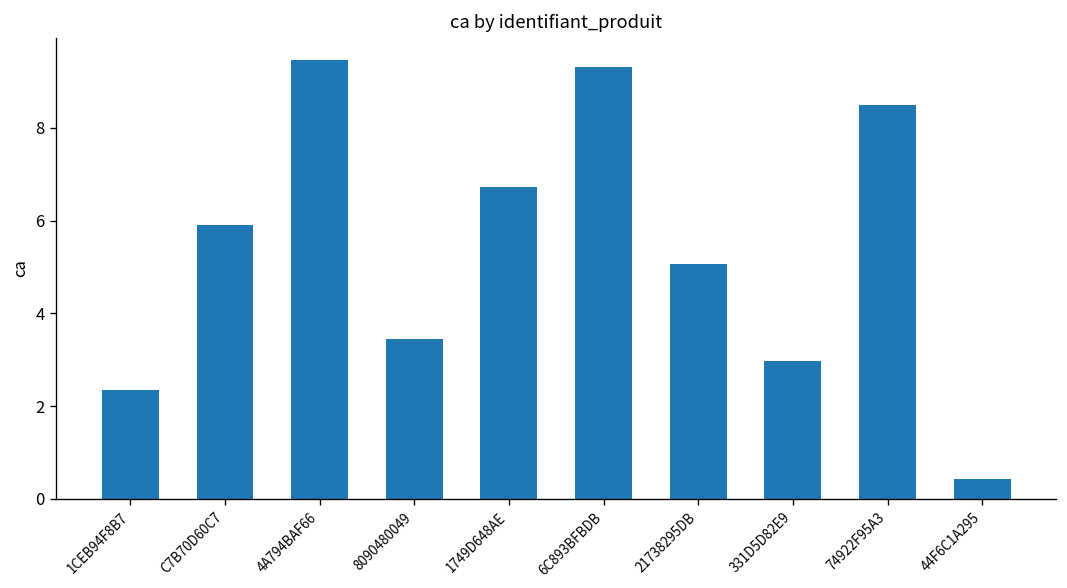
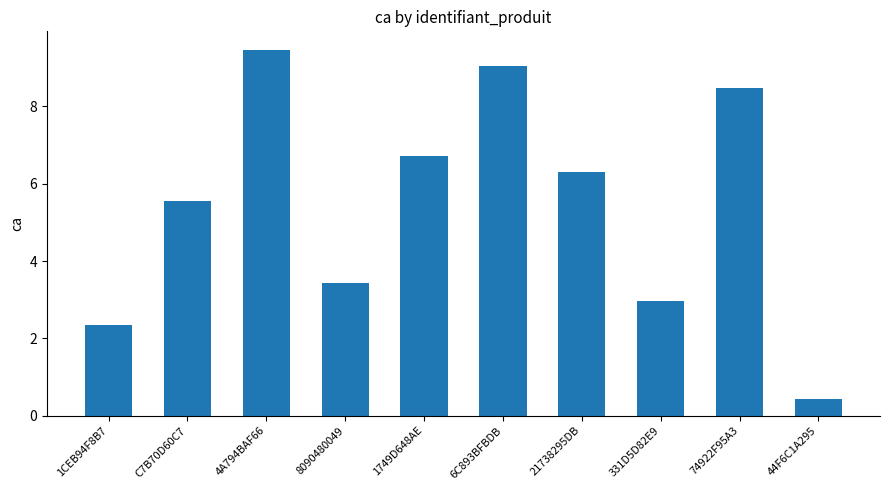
C7B70D60C7: 5.9 -> 5.5
6C893BFBDB: 9.3 -> 9.1
21738295DB: 5.1 -> 6.3
